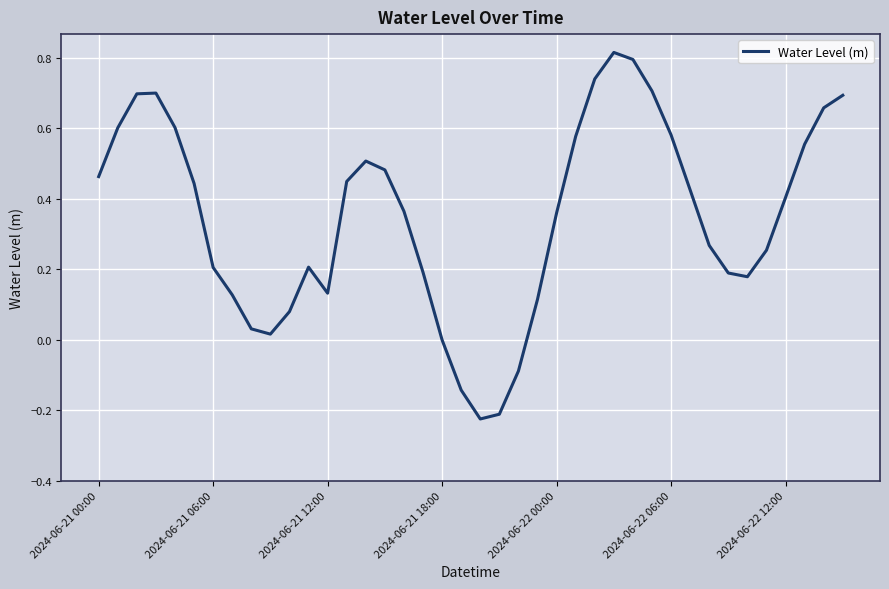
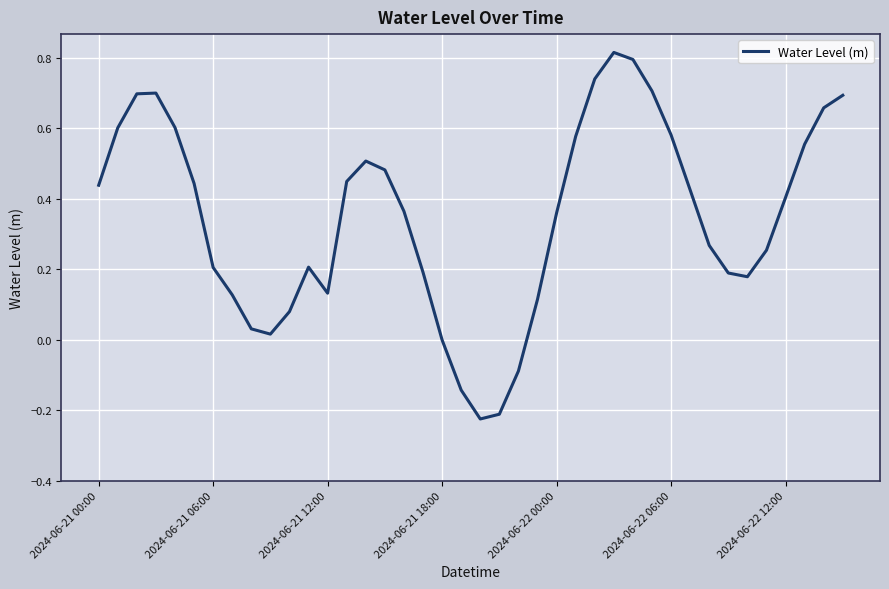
2024-06-21 00:00: 0.46 -> 0.44
